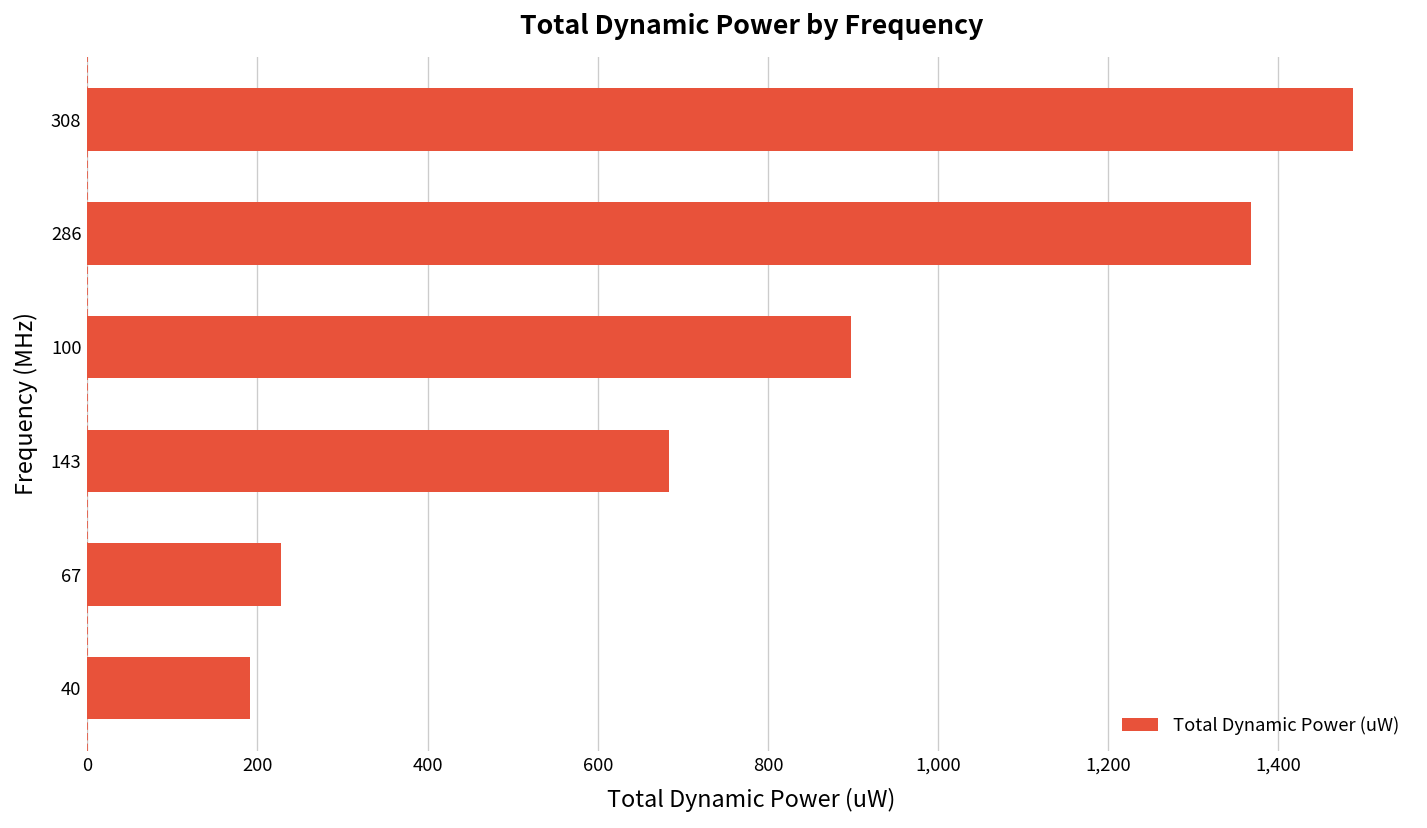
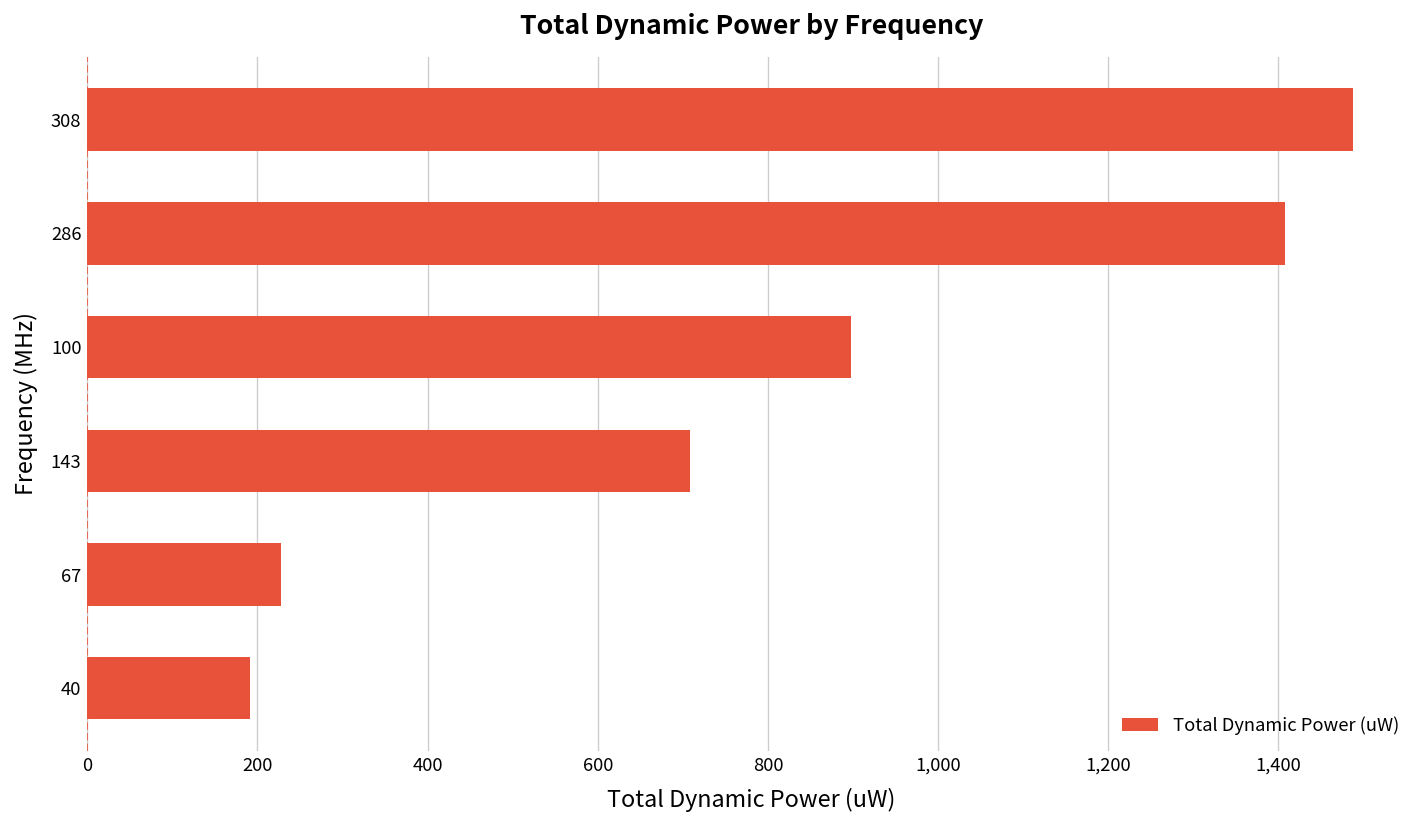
286: 1,370 -> 1,410
143: 680 -> 710
